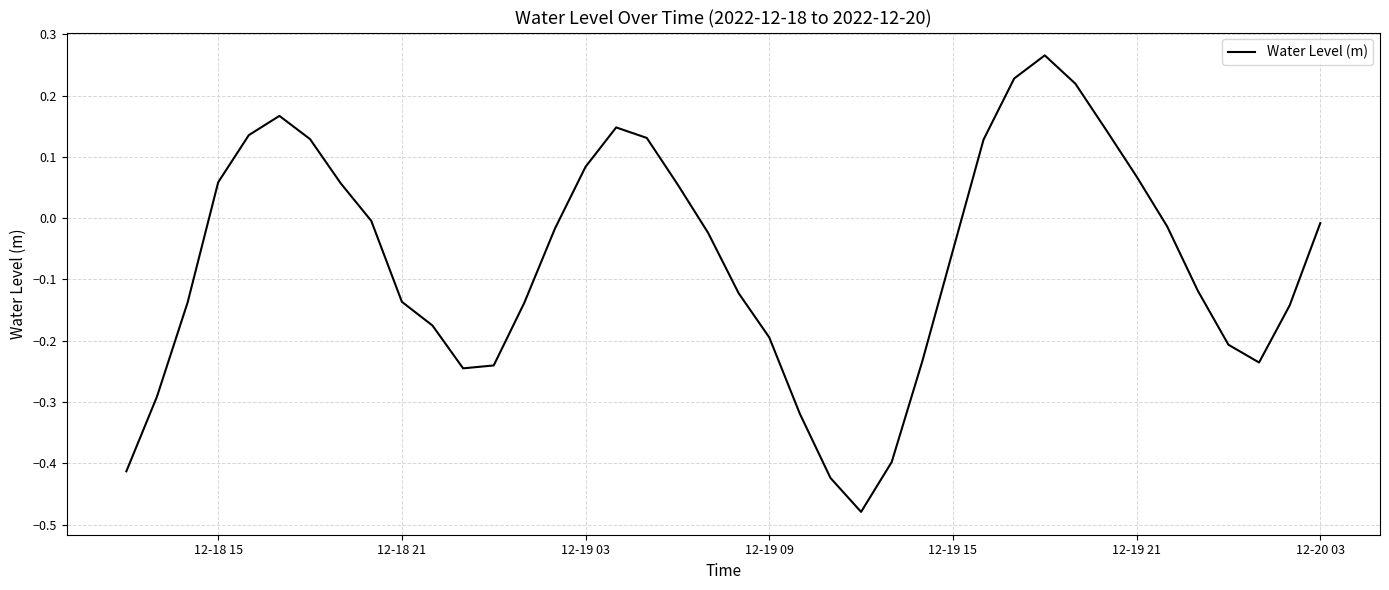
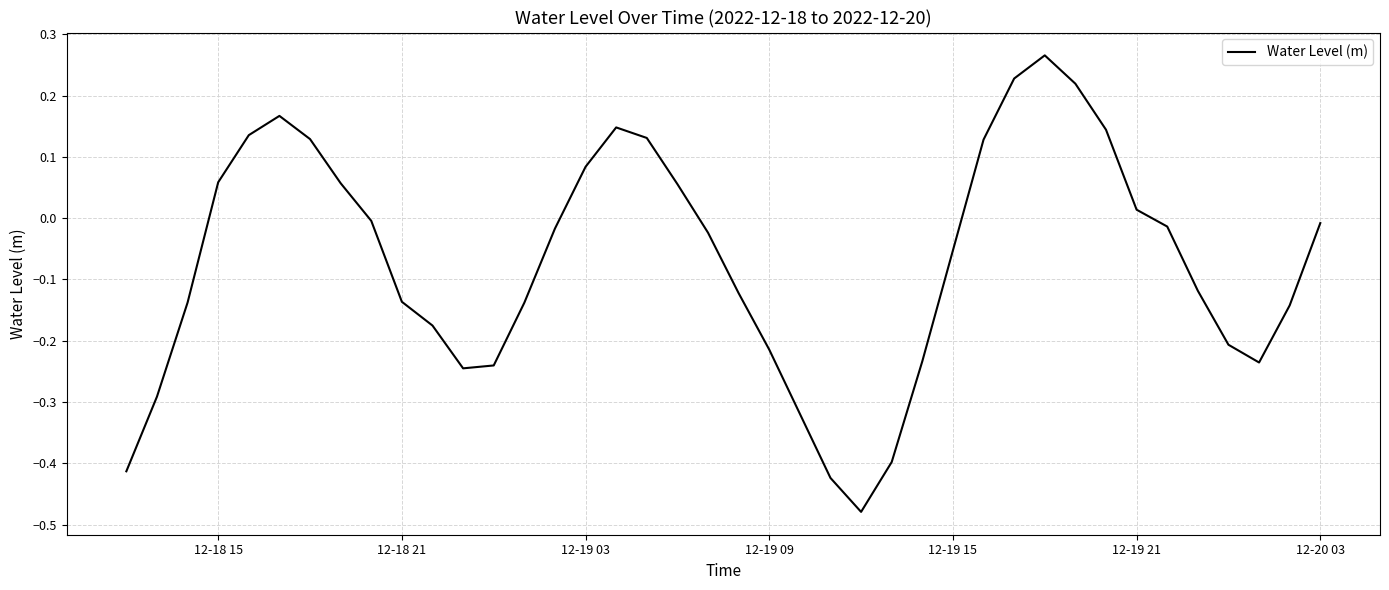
12-19 09: -0.19 -> -0.21
12-19 21: 0.07 -> 0.01
